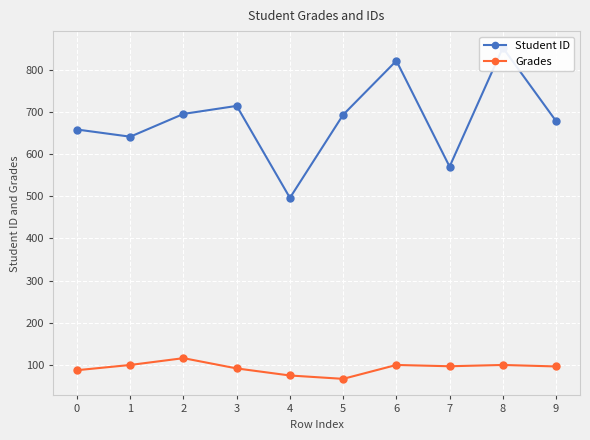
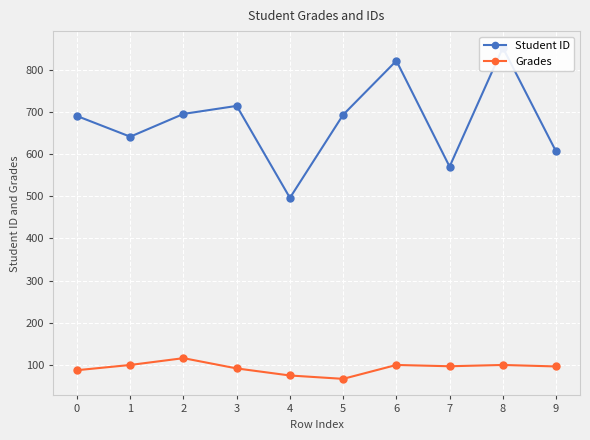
Student ID, 0: 660 -> 690
Student ID, 9: 680 -> 610
